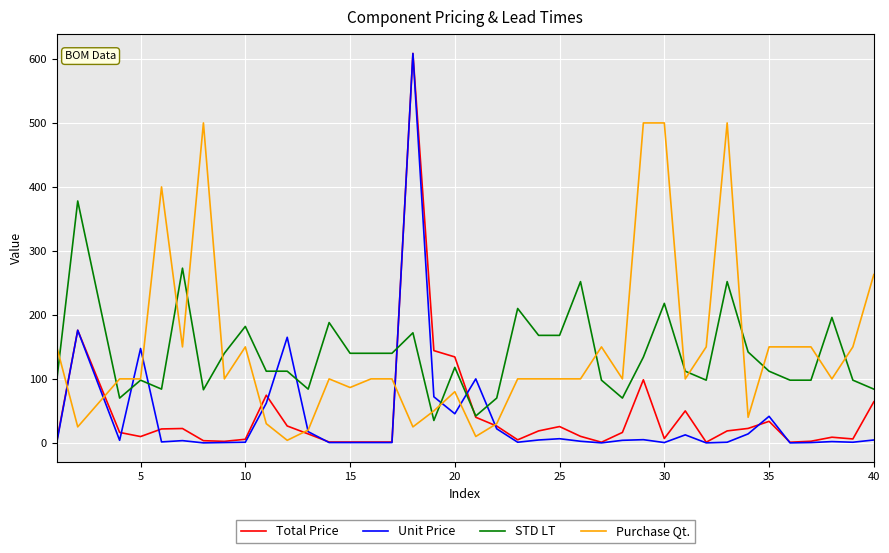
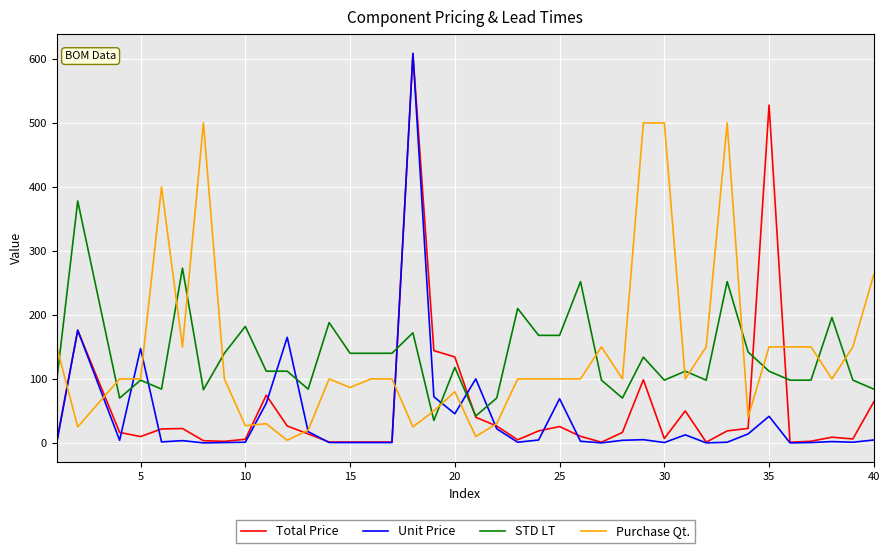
Purchase Qt., 10: 150 -> 30
Unit Price, 25: 10 -> 70
STD LT, 30: 220 -> 100
Total Price, 35: 30 -> 530
